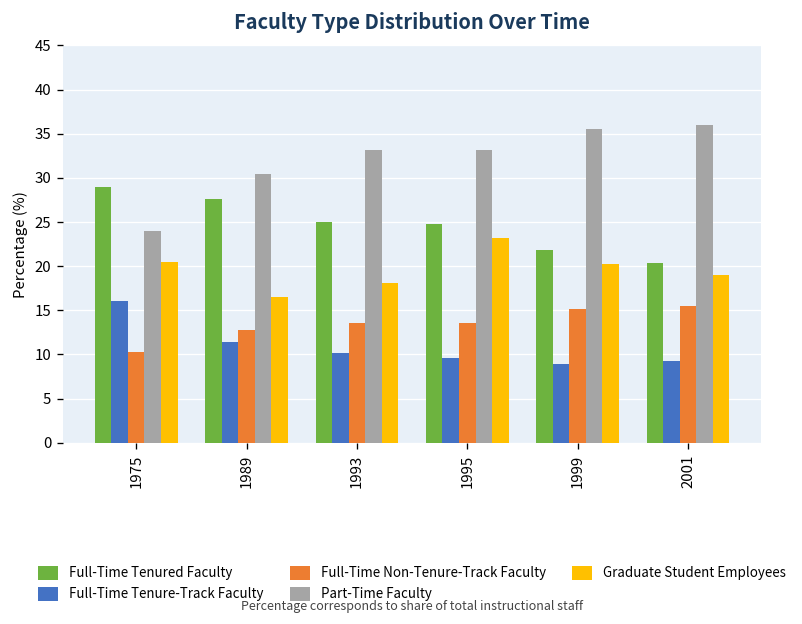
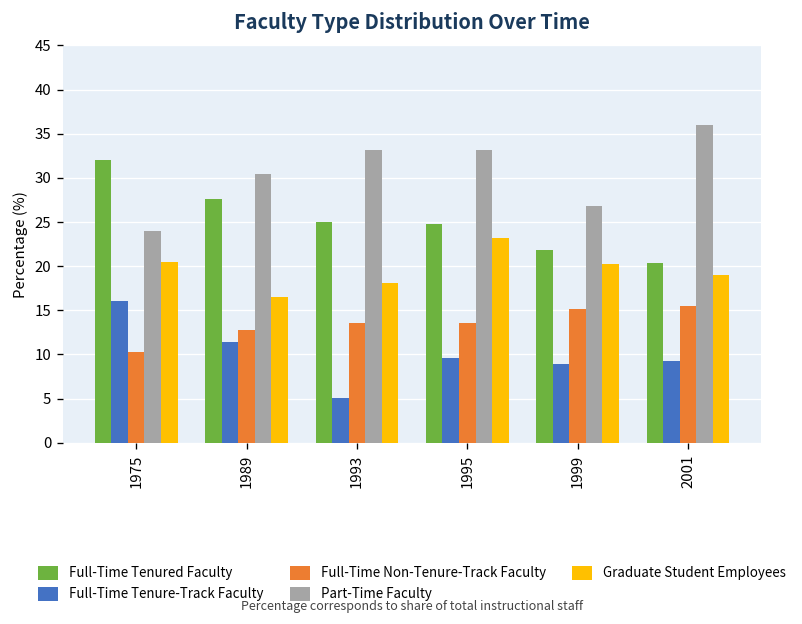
Full-Time Tenured Faculty, 1975: 29 -> 32
Full-Time Tenure-Track Faculty, 1993: 10 -> 5
Part-Time Faculty, 1999: 36 -> 27
